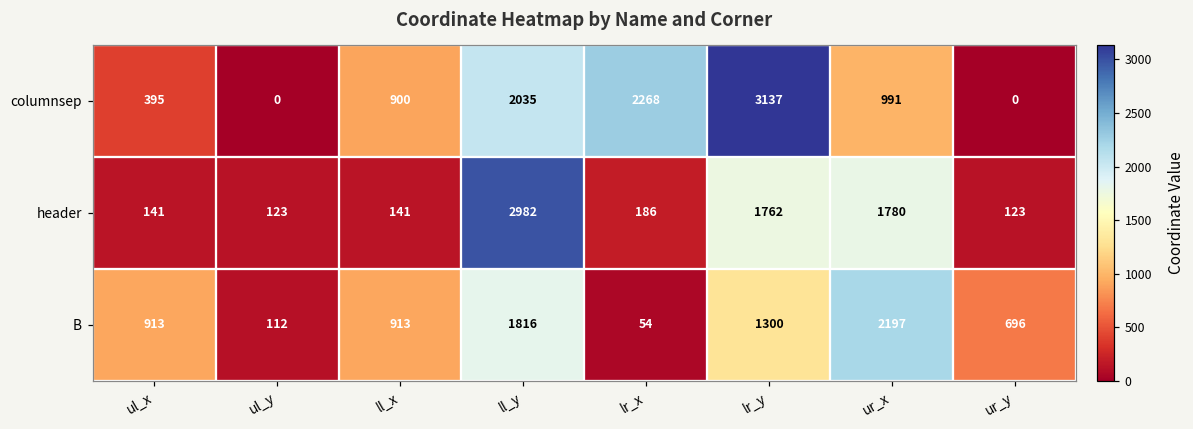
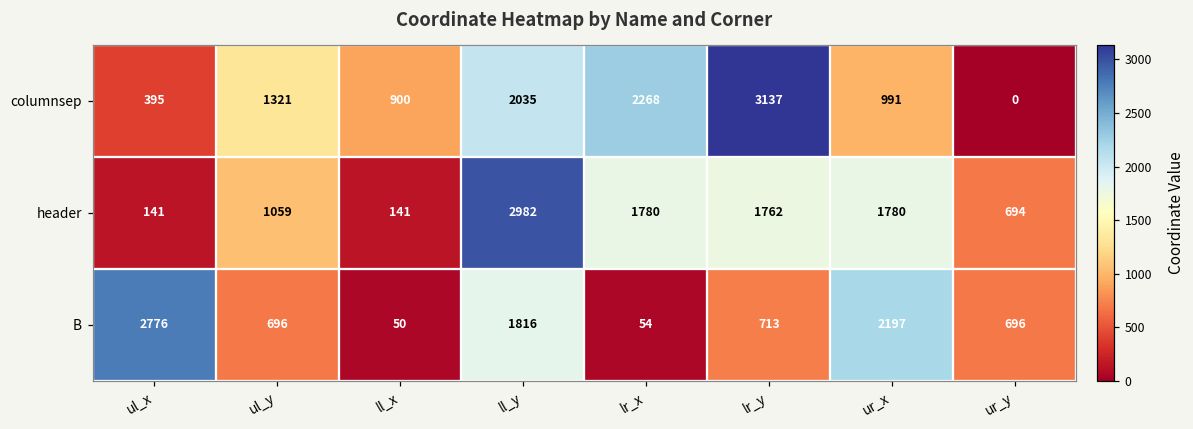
columnsep, ul_y: 0 -> 1321
header, ul_y: 123 -> 1059
header, lr_x: 186 -> 1780
header, ur_y: 123 -> 694
B, ul_x: 913 -> 2776
B, ul_y: 112 -> 696
B, ll_x: 913 -> 50
B, lr_y: 1300 -> 713
